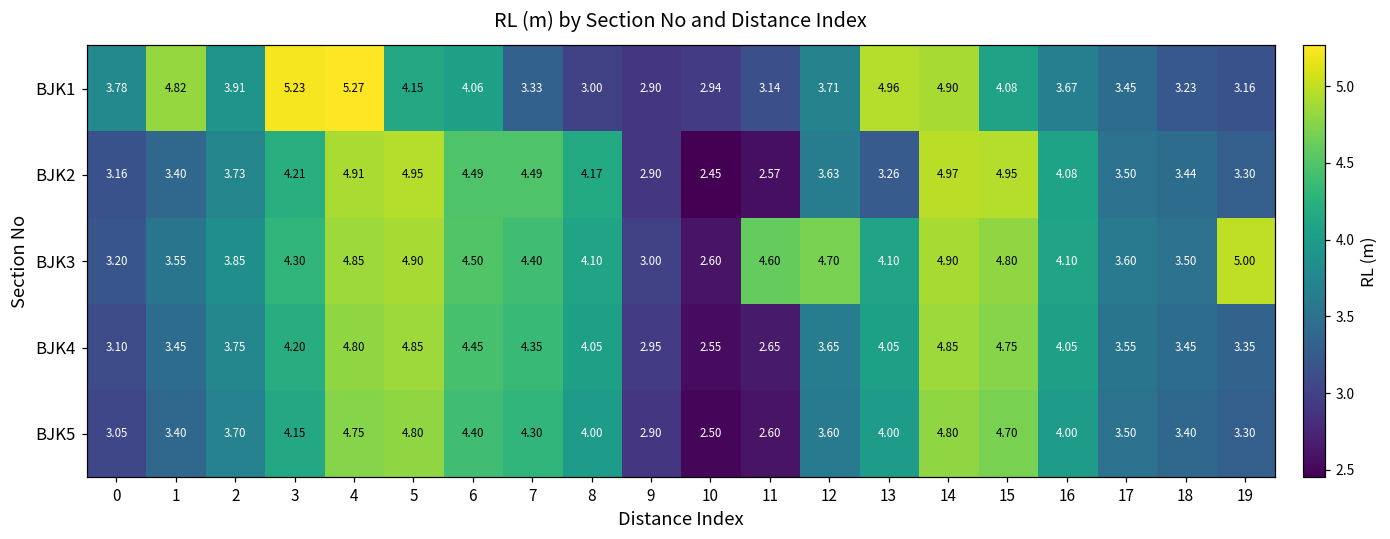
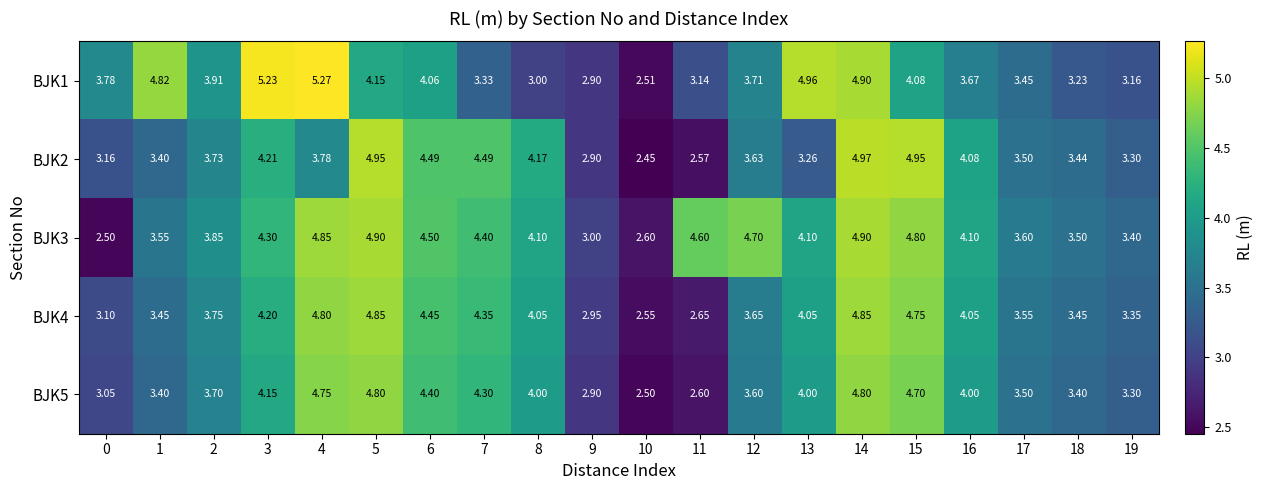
BJK1, 10: 2.94 -> 2.51
BJK2, 4: 4.91 -> 3.78
BJK3, 0: 3.20 -> 2.50
BJK3, 19: 5.00 -> 3.40
